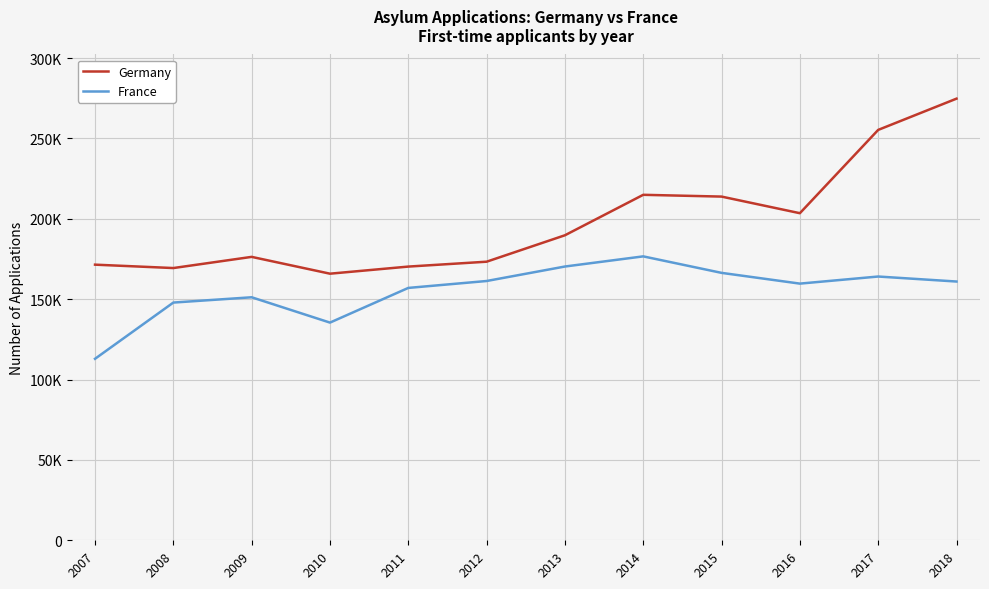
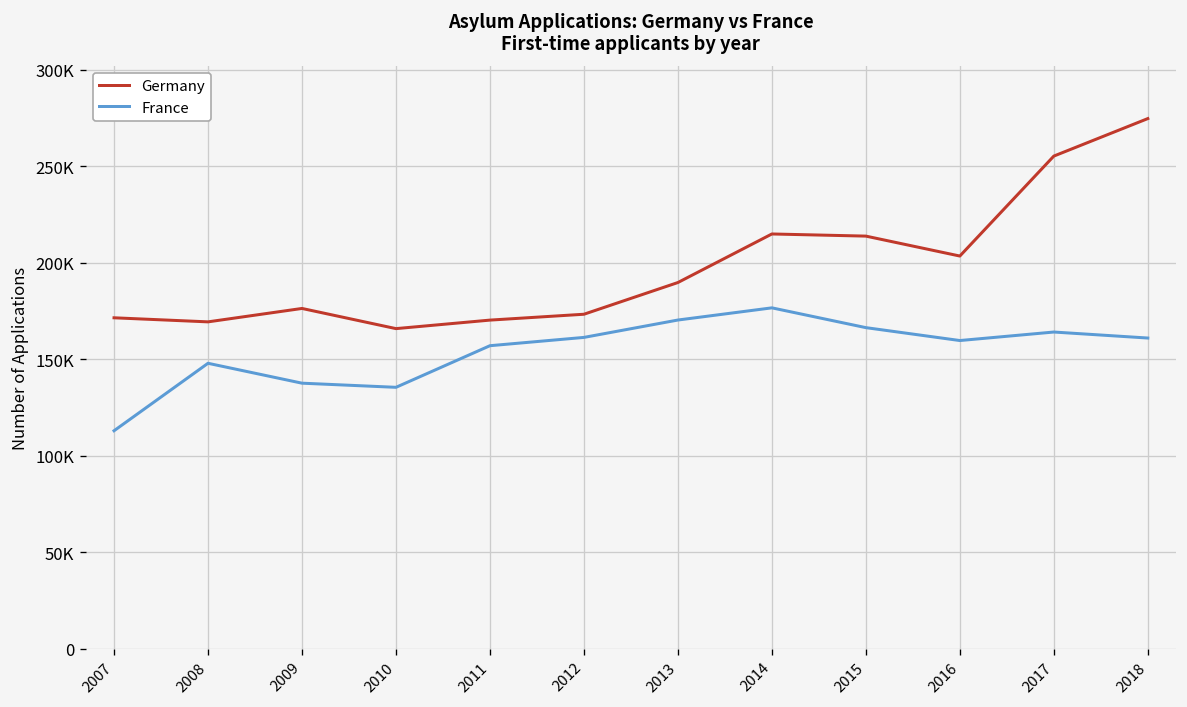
France, 2009: 151000 -> 138000
